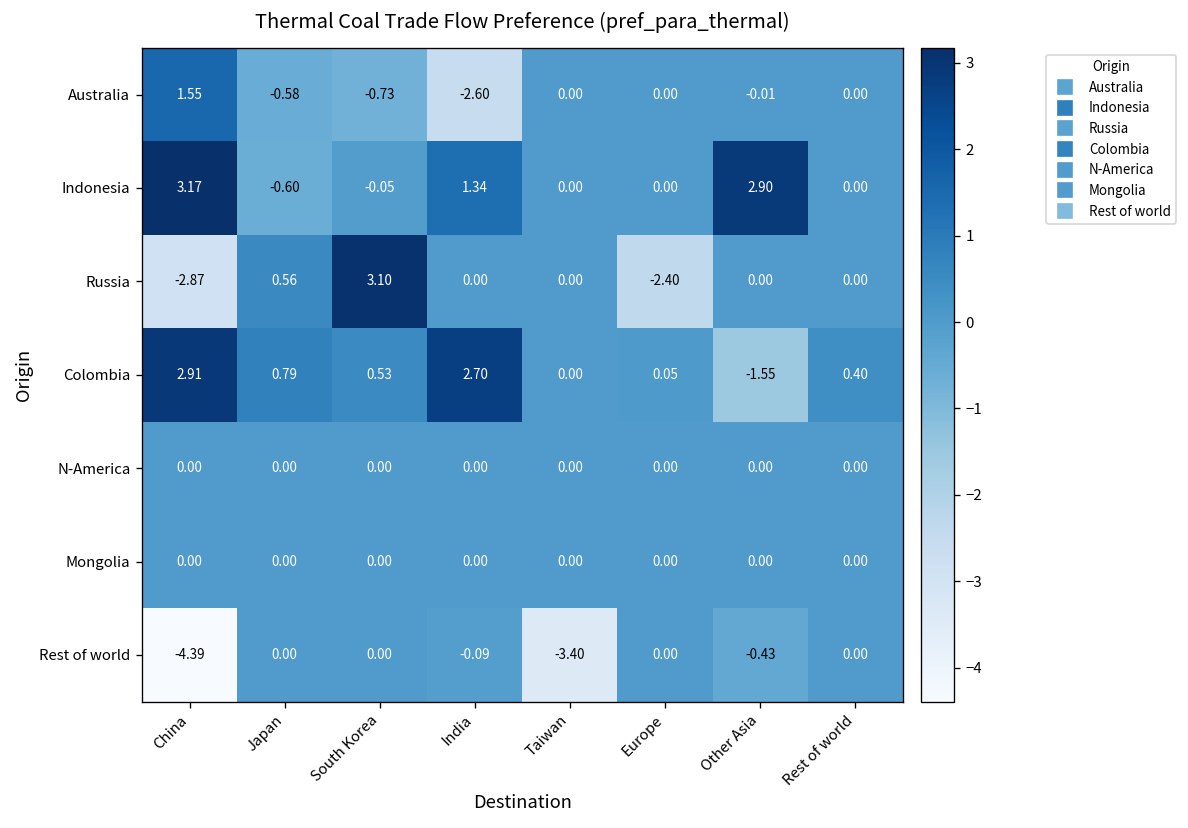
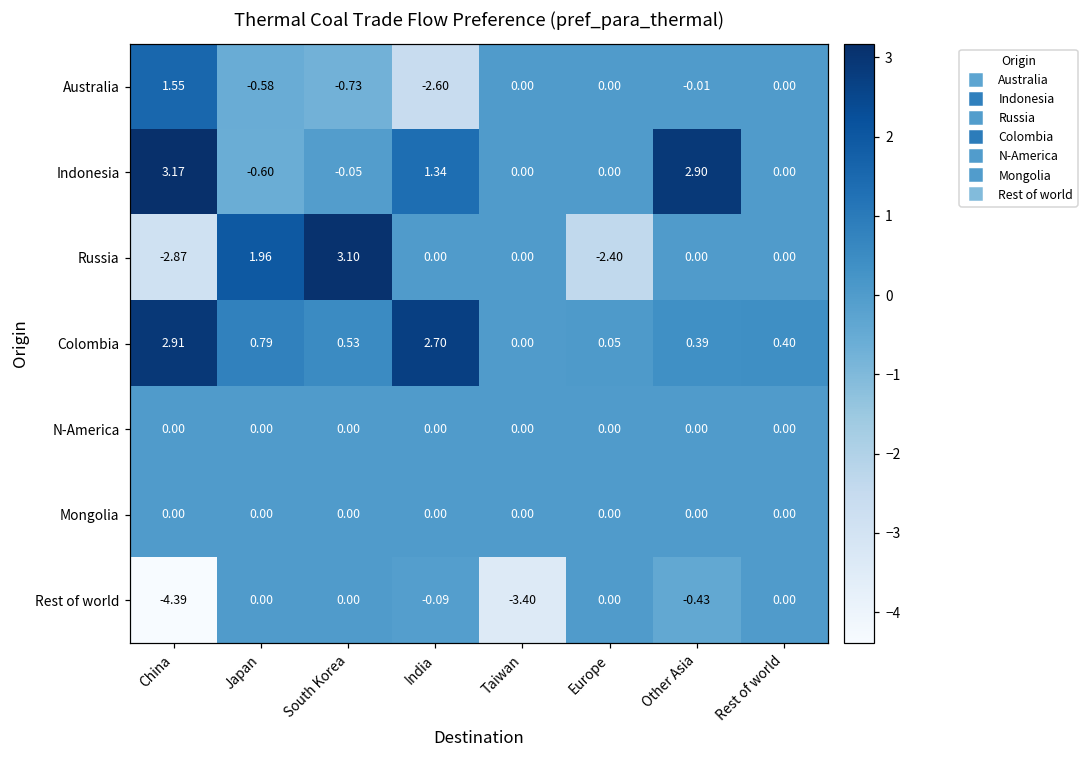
Russia, Japan: 0.56 -> 1.96
Colombia, Other Asia: -1.55 -> 0.39
